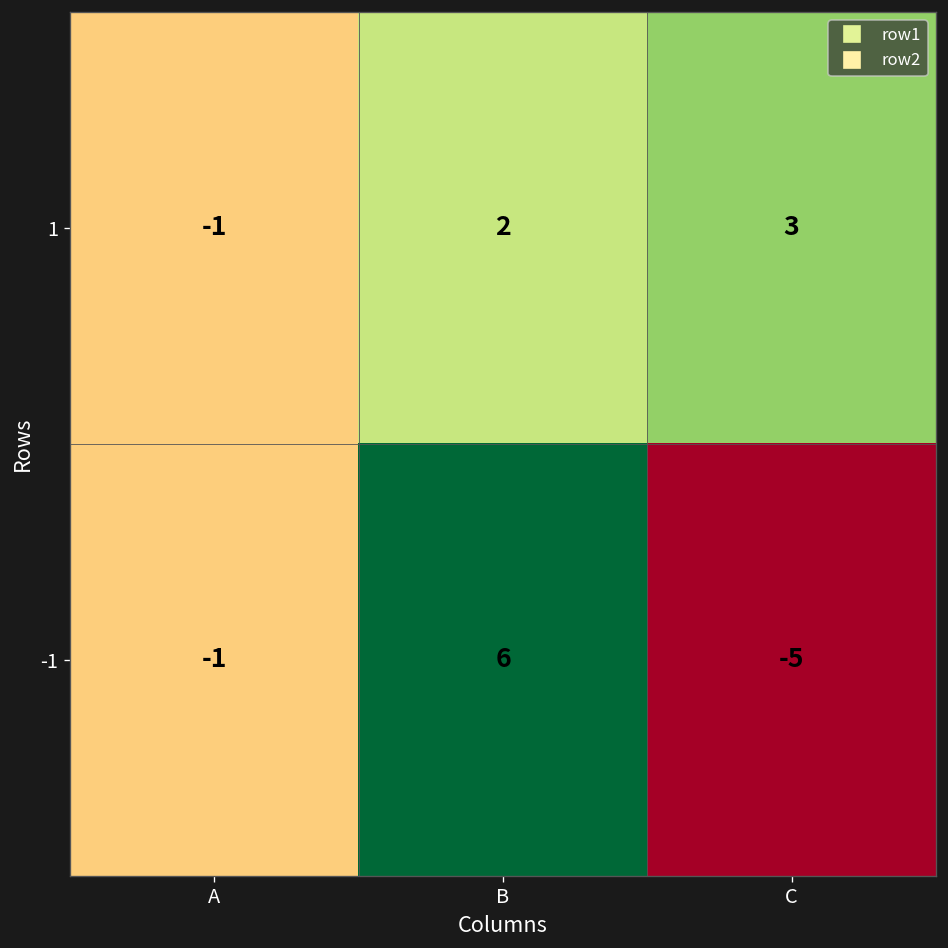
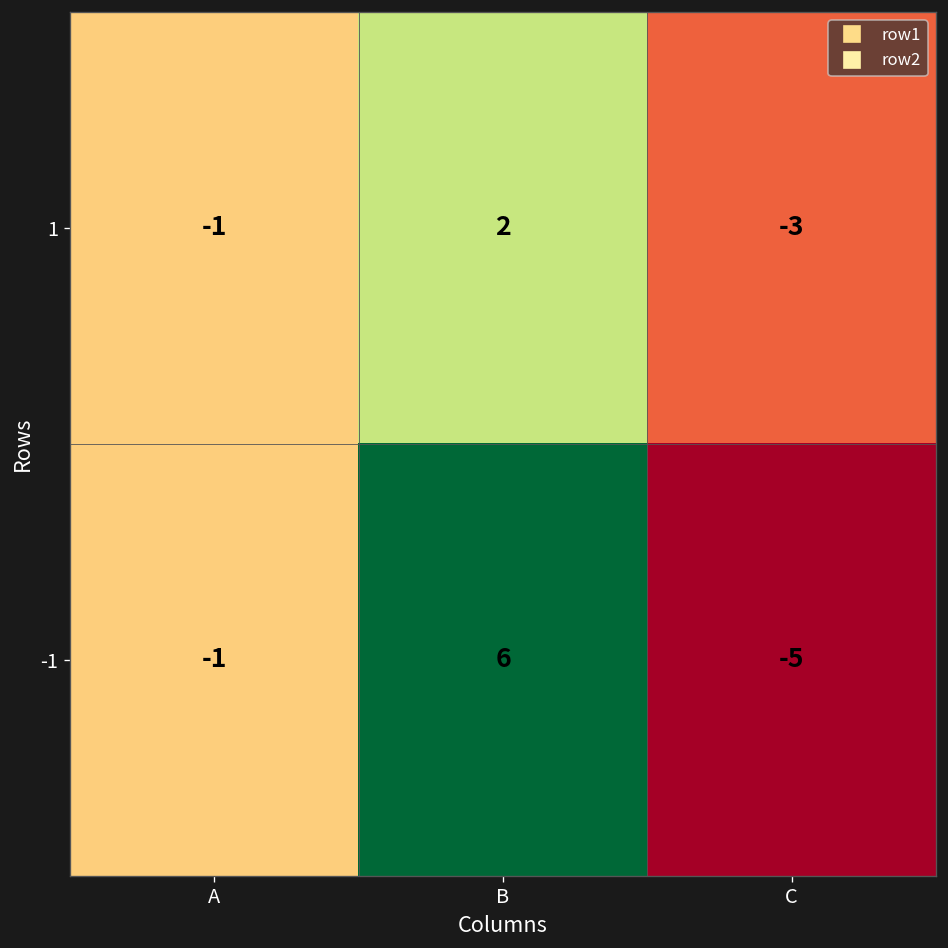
1, C: 3 -> -3
